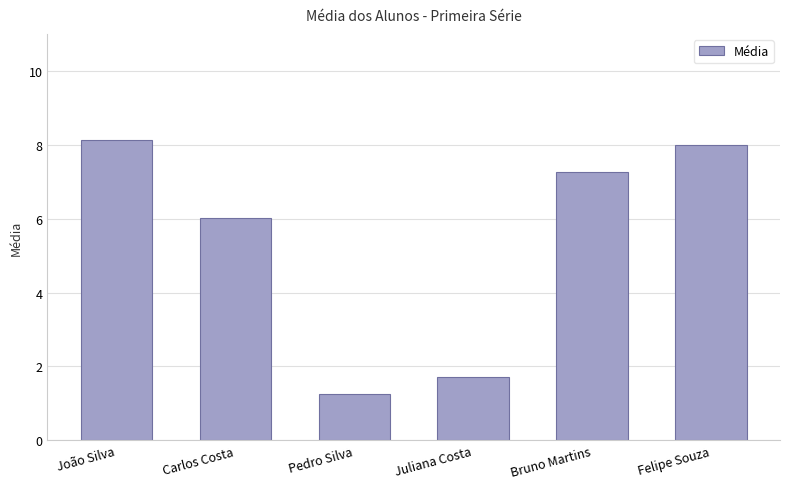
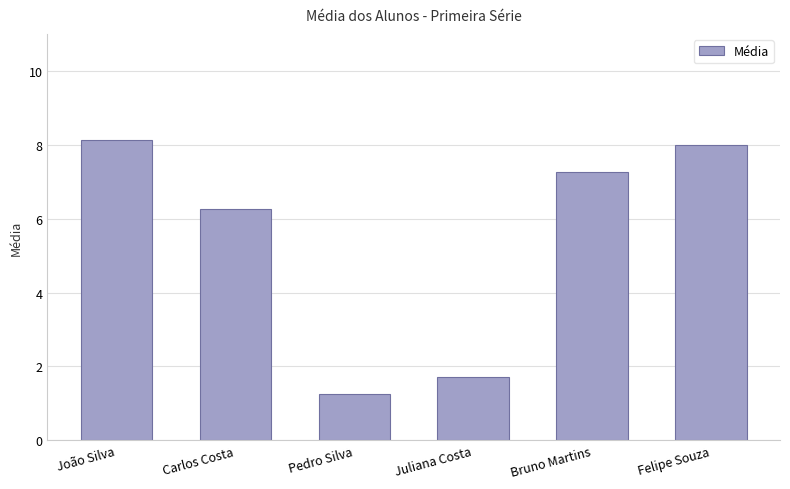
Carlos Costa: 6.0 -> 6.3
